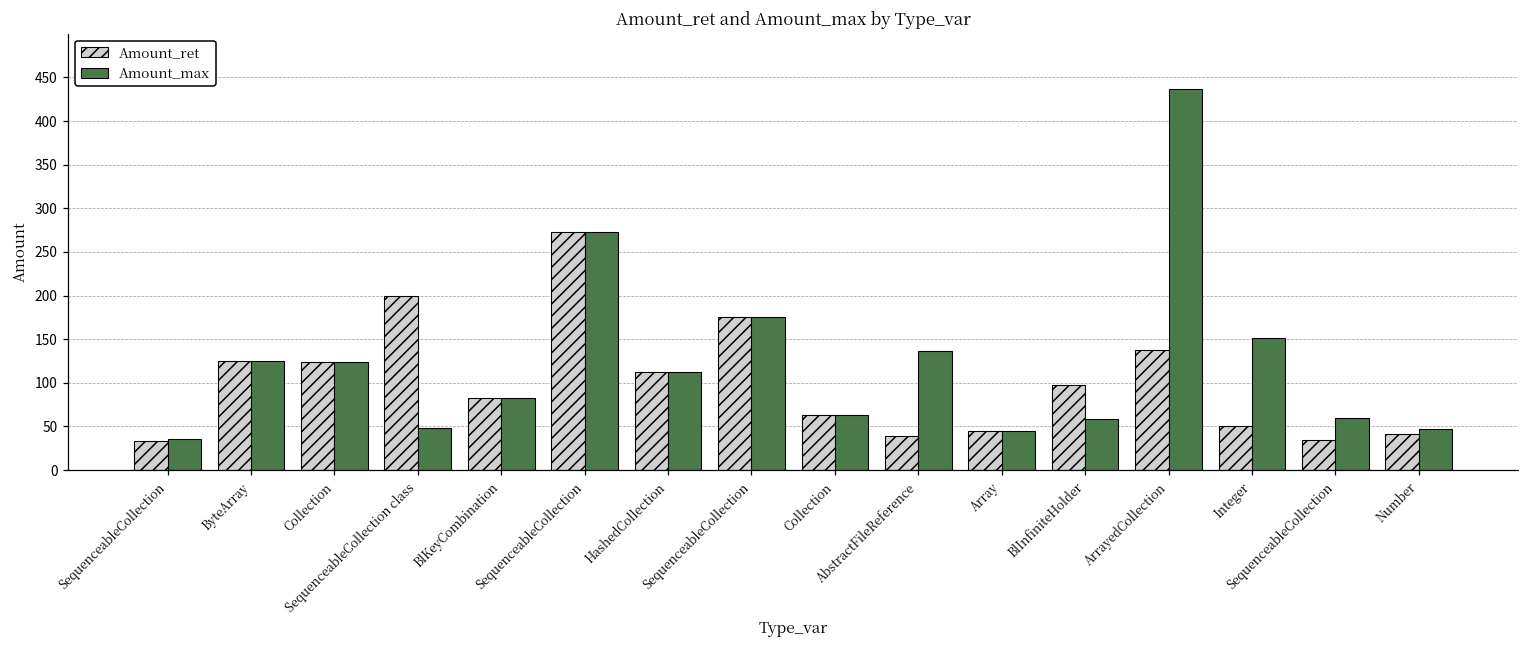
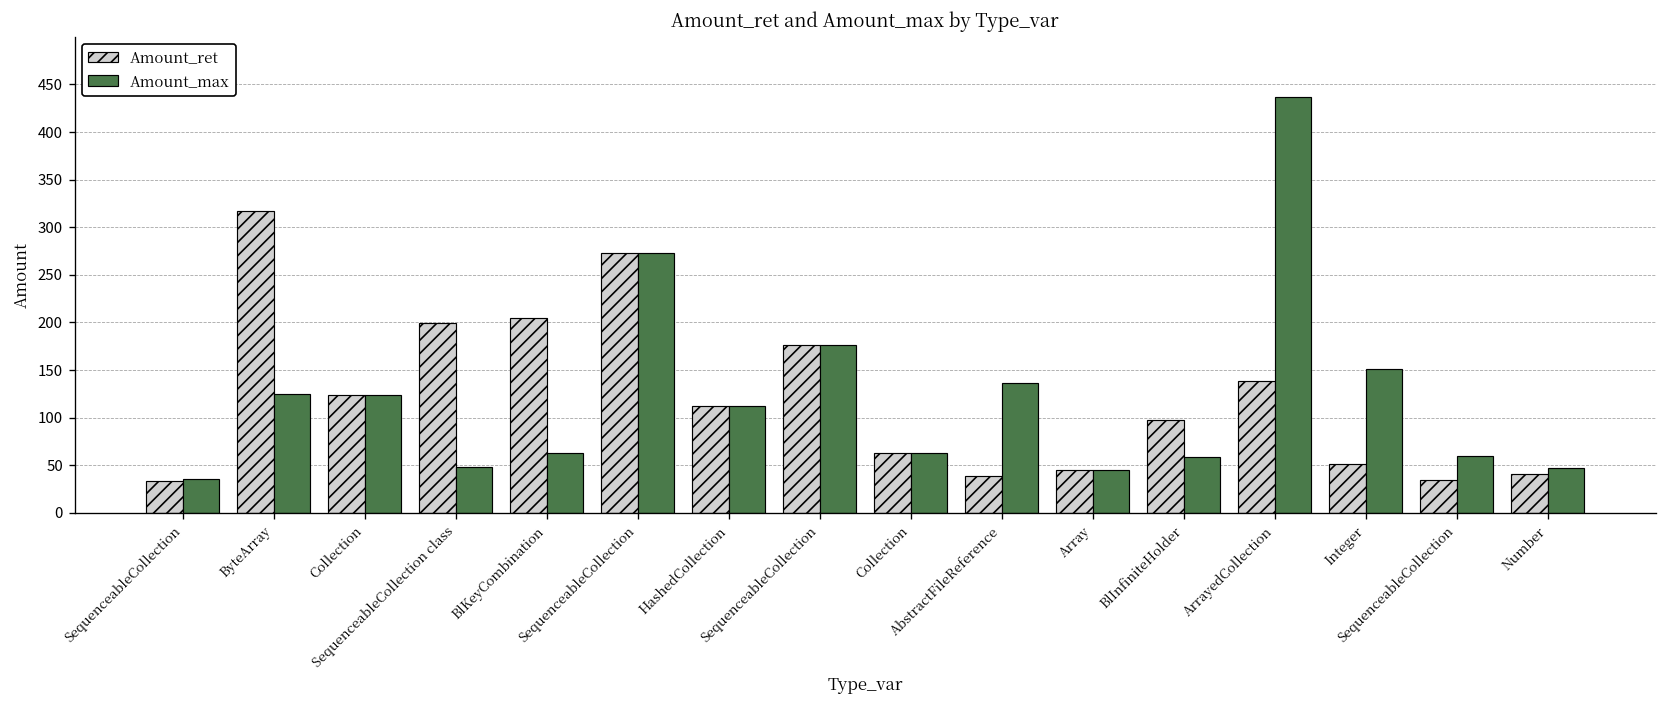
Amount_ret, ByteArray: 130 -> 320
Amount_ret, BlKeyCombination: 80 -> 210
Amount_max, BlKeyCombination: 80 -> 60
